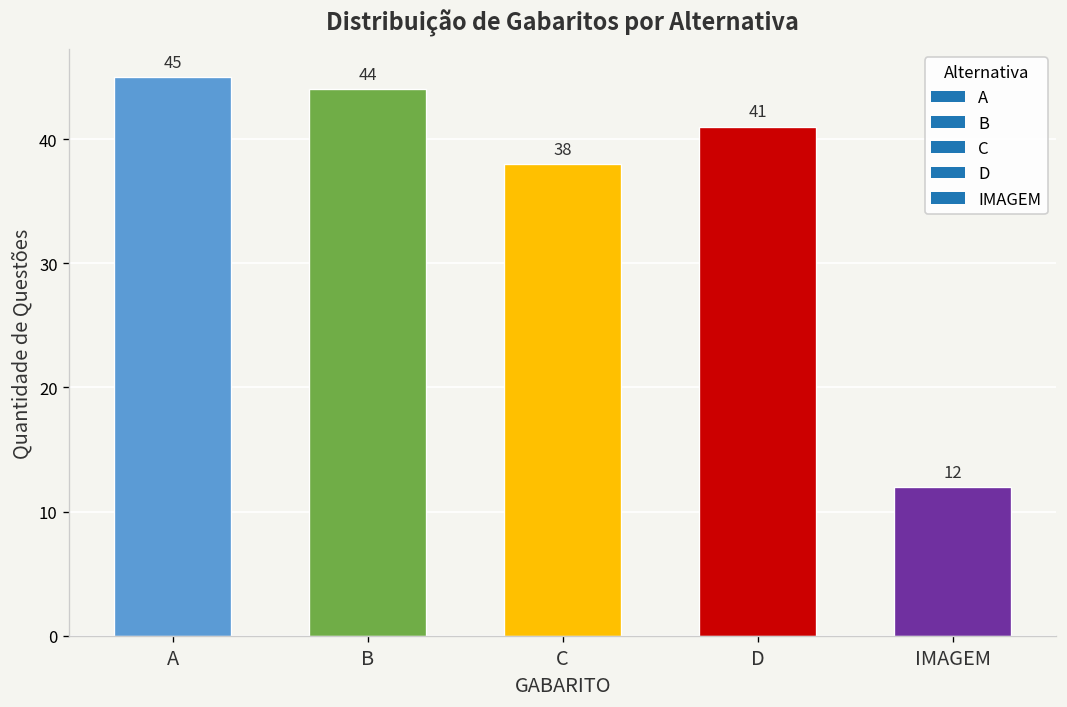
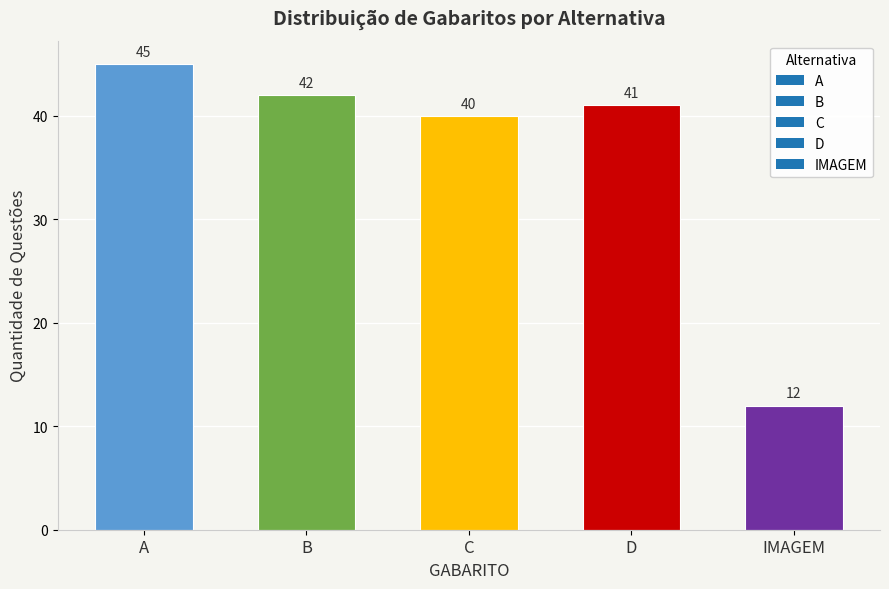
B: 44 -> 42
C: 38 -> 40
